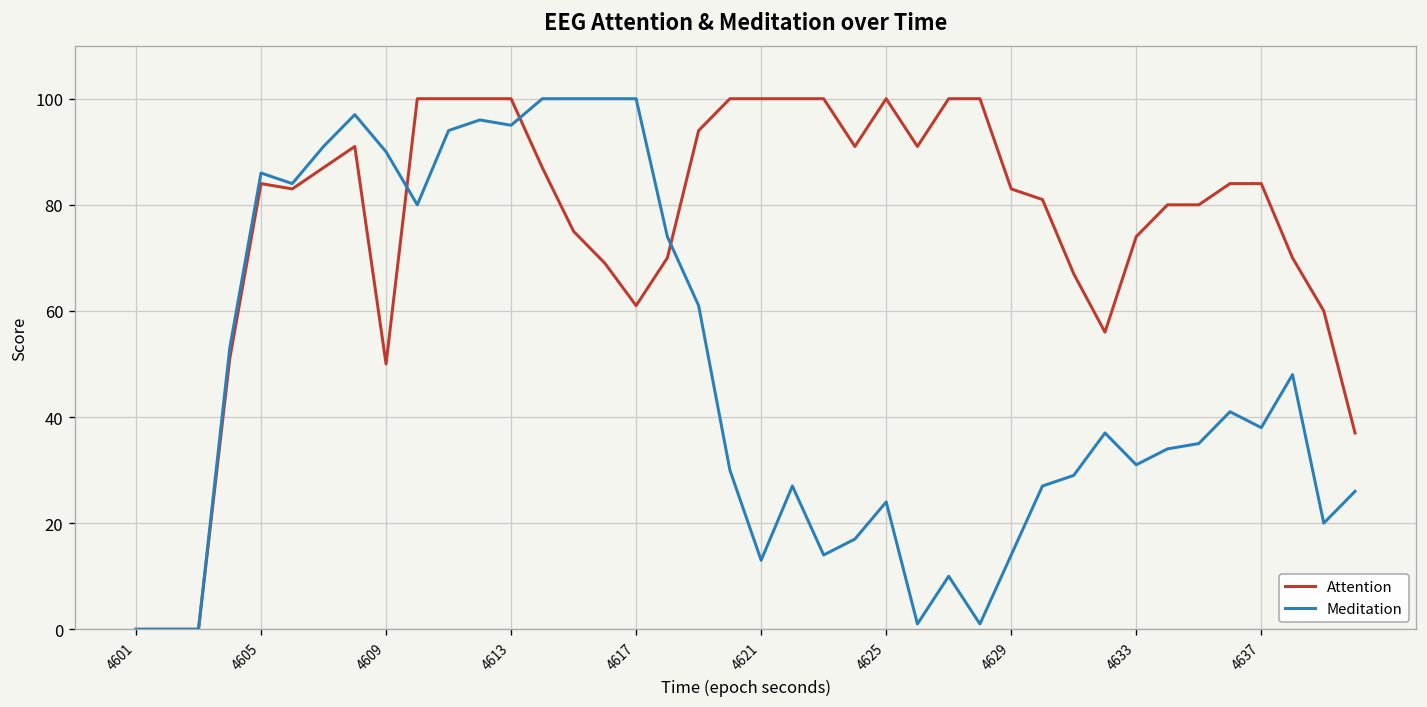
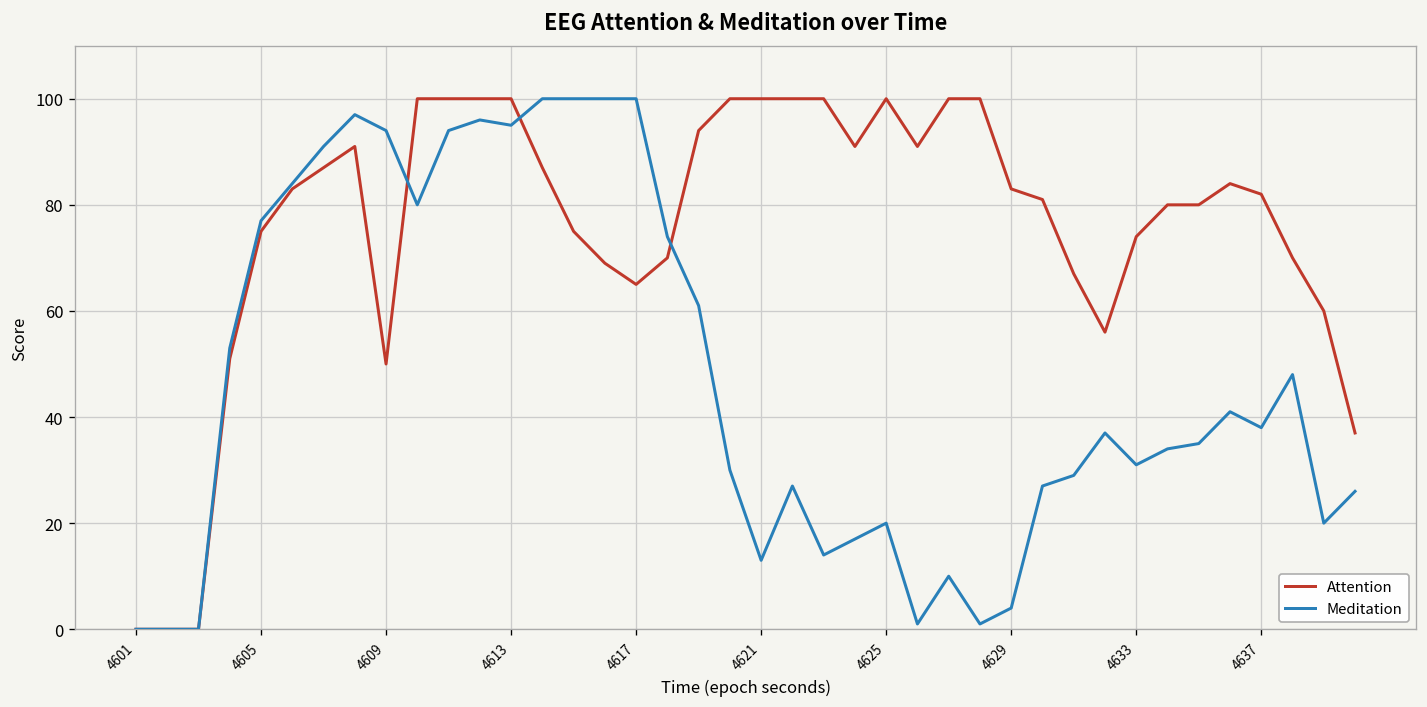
Attention, 4605: 84 -> 75
Meditation, 4605: 86 -> 77
Meditation, 4609: 90 -> 94
Attention, 4617: 61 -> 65
Meditation, 4625: 24 -> 20
Meditation, 4629: 14 -> 4
Attention, 4637: 84 -> 82
